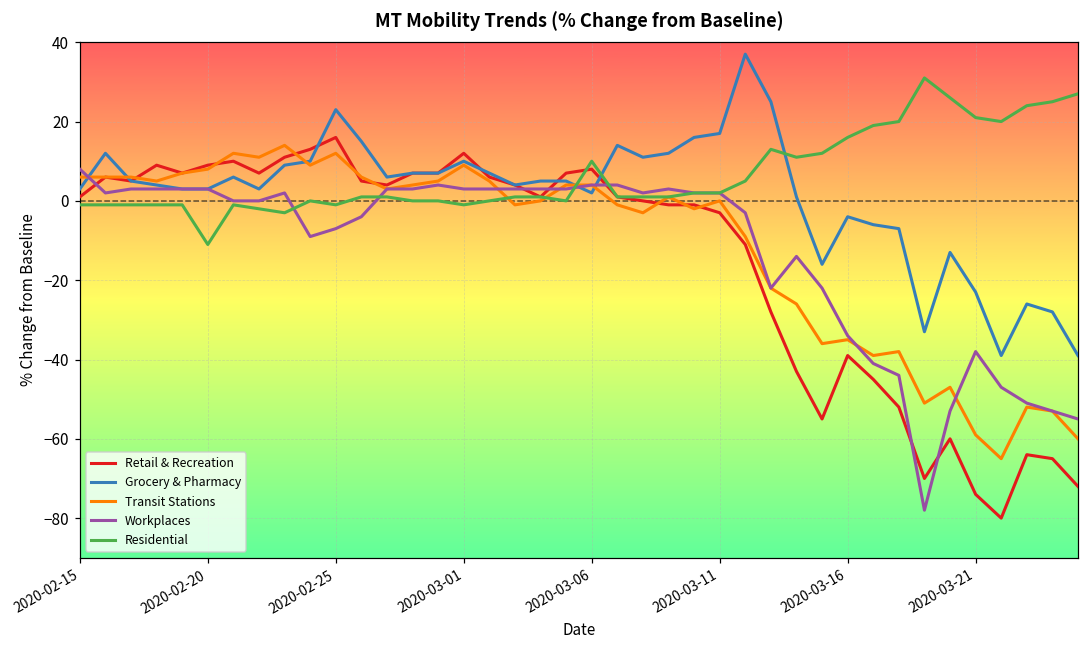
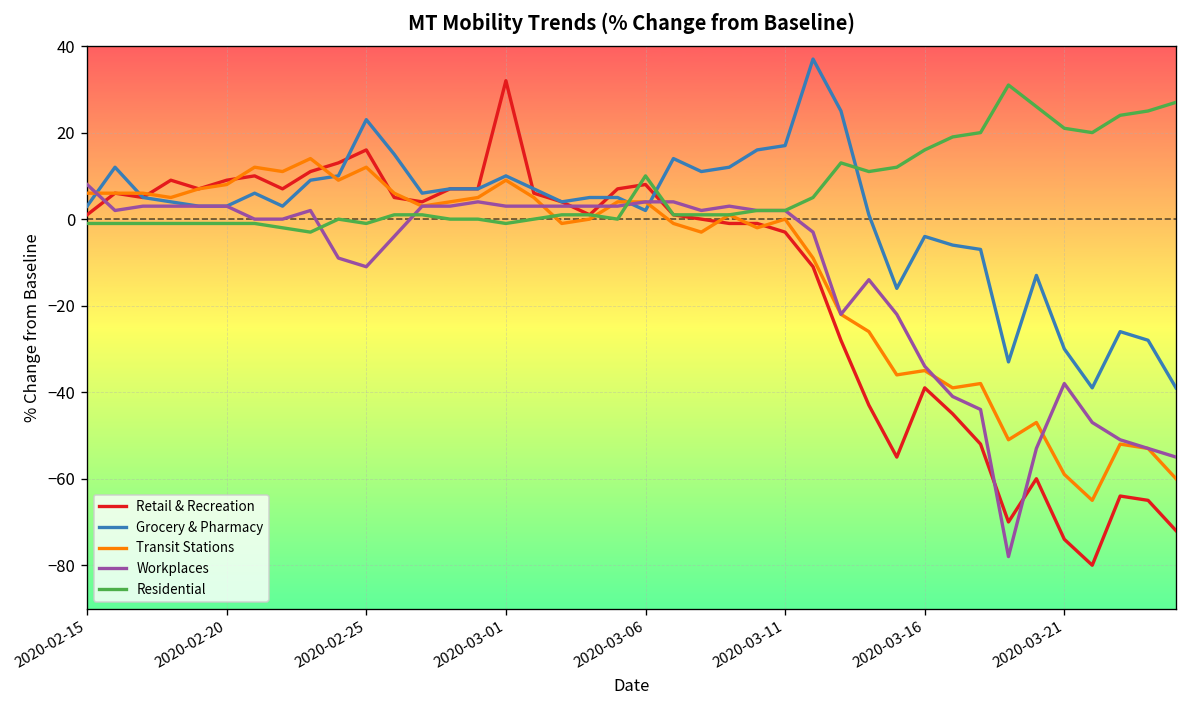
Residential, 2020-02-20: -11 -> -1
Workplaces, 2020-02-25: -7 -> -11
Retail & Recreation, 2020-03-01: 12 -> 32
Grocery & Pharmacy, 2020-03-21: -23 -> -30
